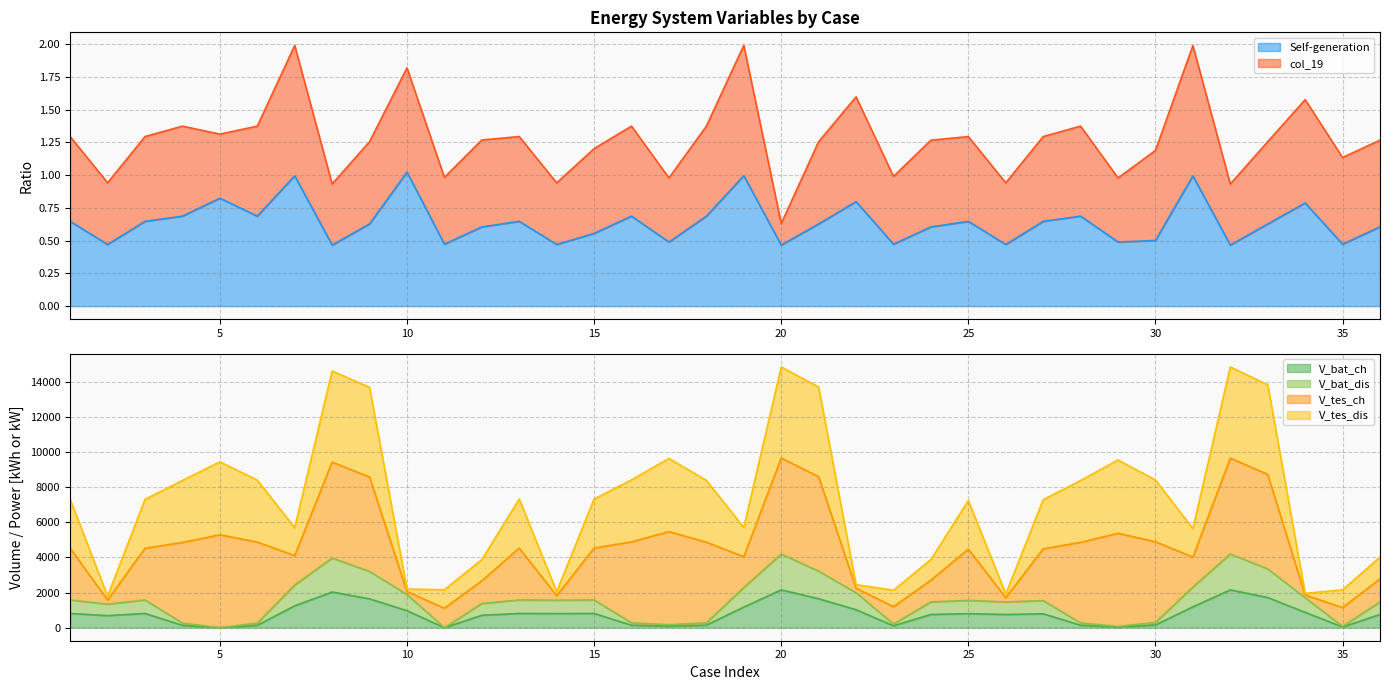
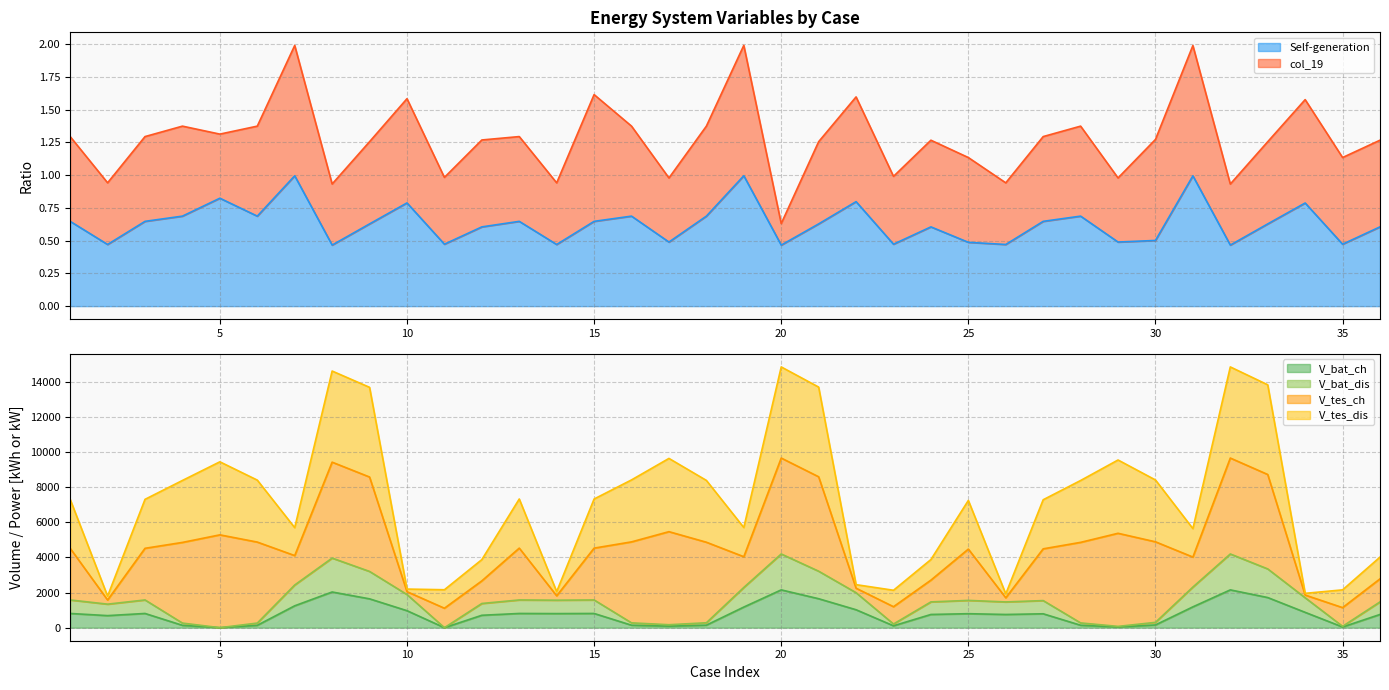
Energy System Variables by Case, Self-generation, 10: 1.02 -> 0.79
Energy System Variables by Case, Self-generation, 15: 0.55 -> 0.65
Energy System Variables by Case, col_19, 15: 0.65 -> 0.97
Energy System Variables by Case, Self-generation, 25: 0.65 -> 0.49
Energy System Variables by Case, col_19, 30: 0.69 -> 0.77
